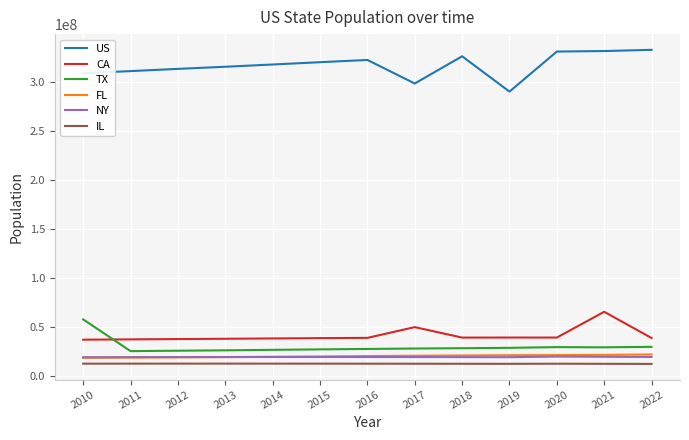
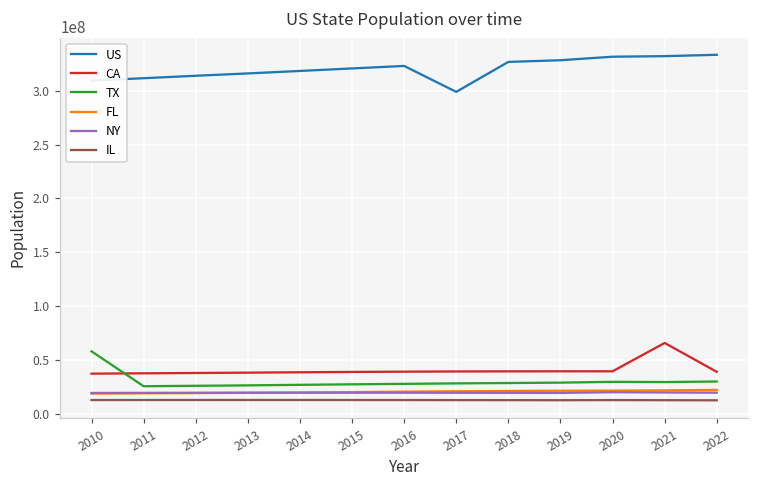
CA, 2017: 50000000 -> 40000000
US, 2019: 290000000 -> 330000000
